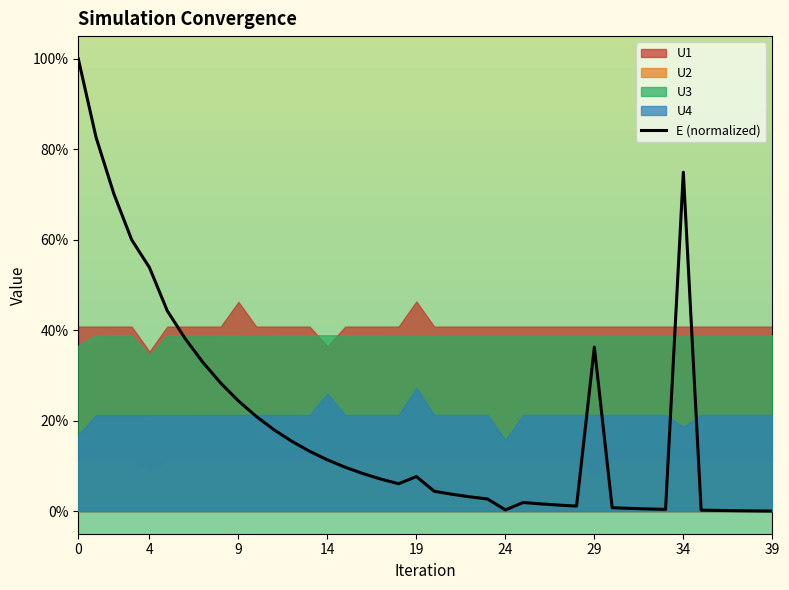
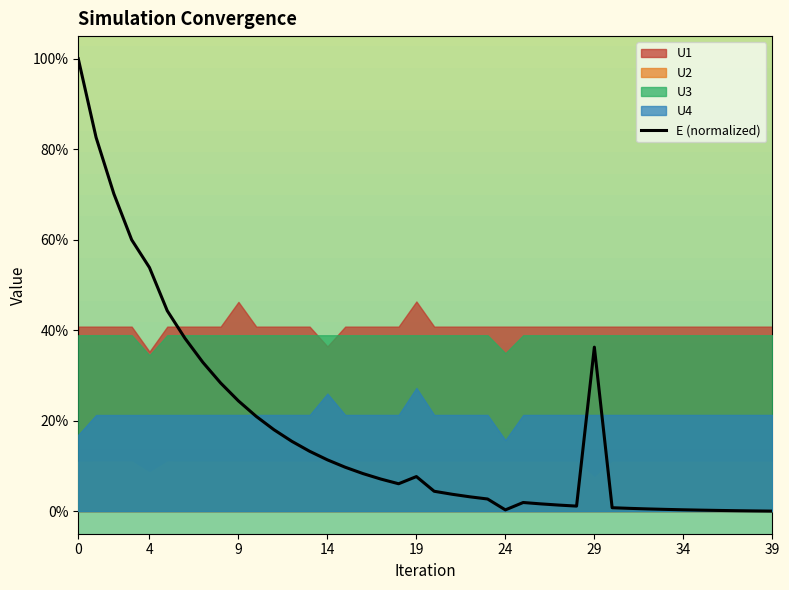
U3, 0: 37% -> 39%
U3, 24: 39% -> 35%
E (normalized), 34: 75% -> 0%
U4, 34: 19% -> 21%
